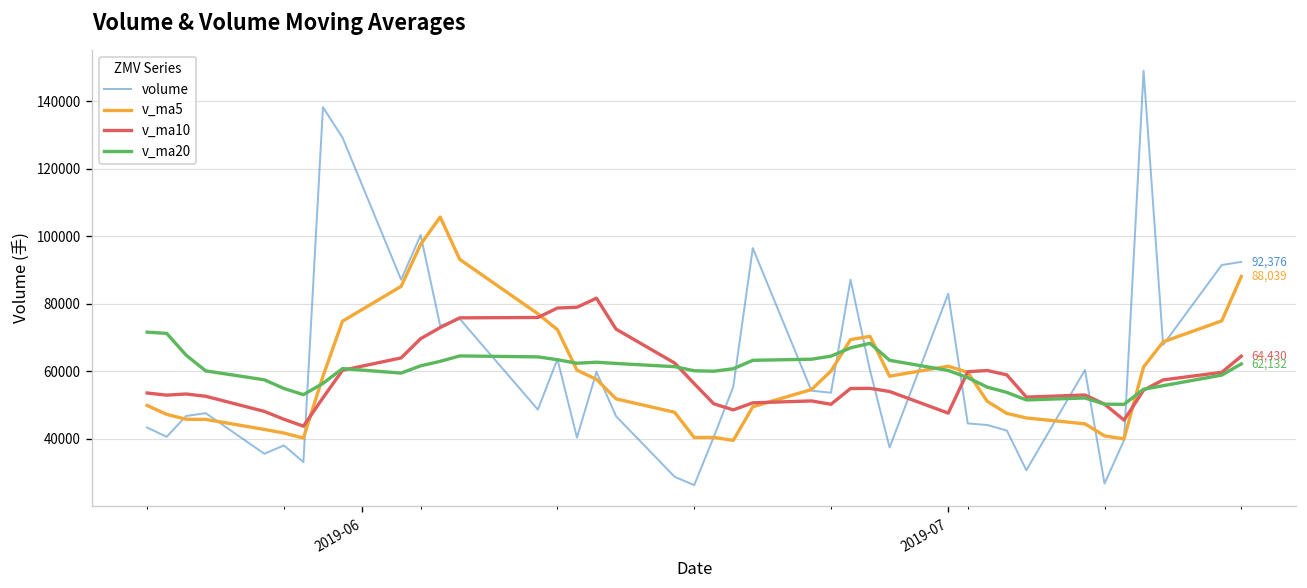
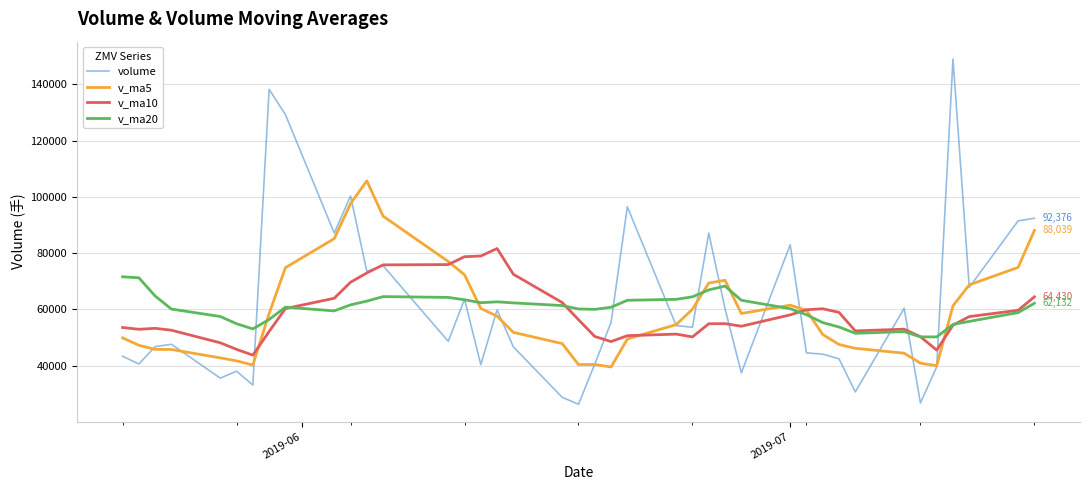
v_ma10, 2019-07: 48000 -> 58000
